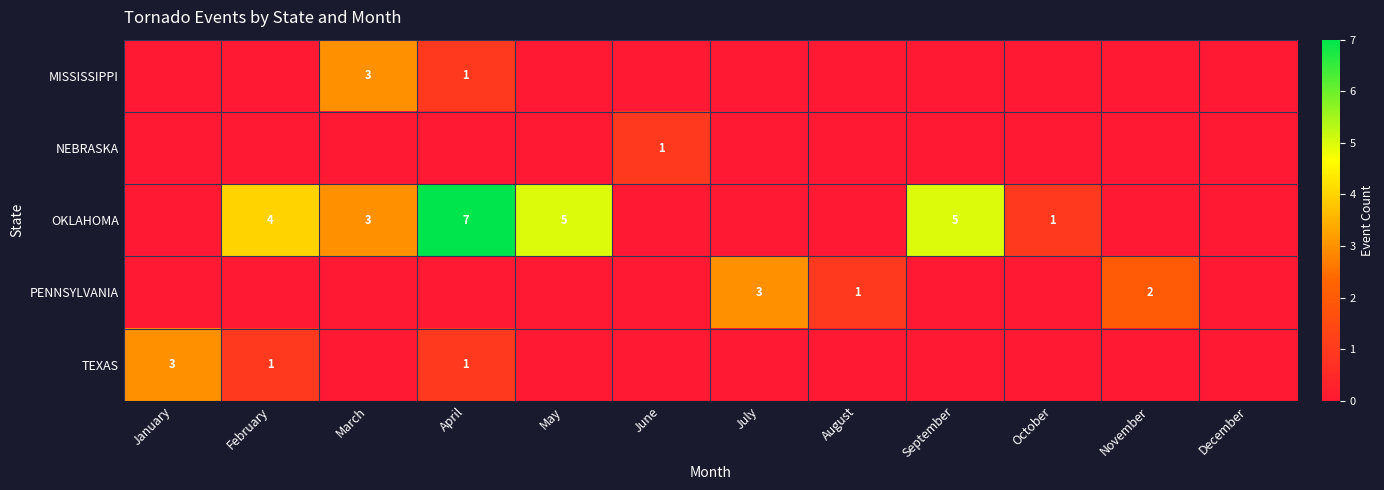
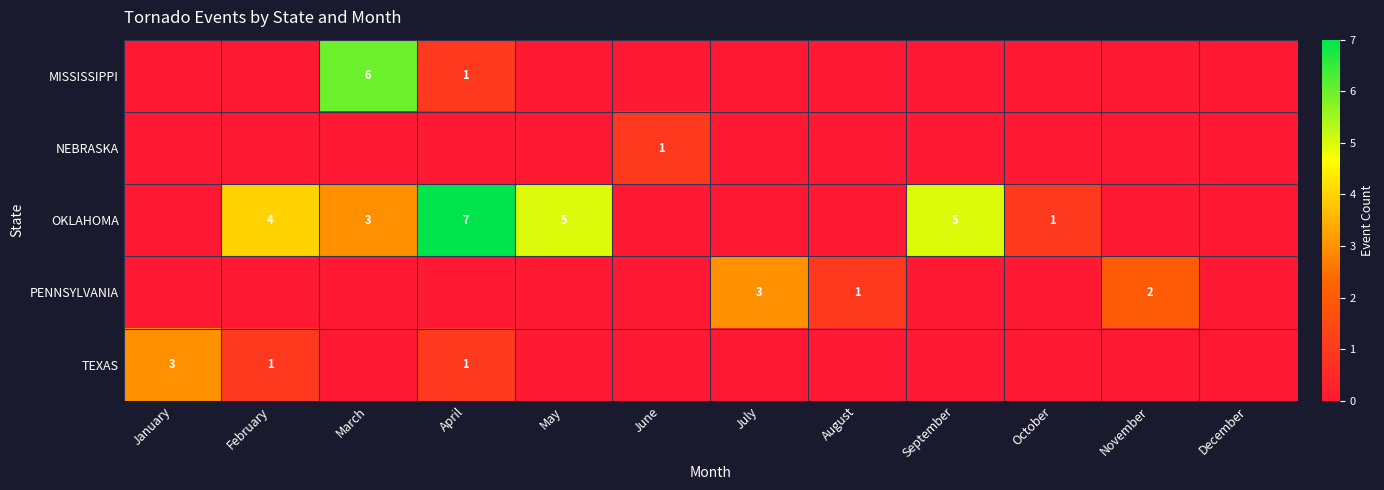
MISSISSIPPI, March: 3 -> 6
